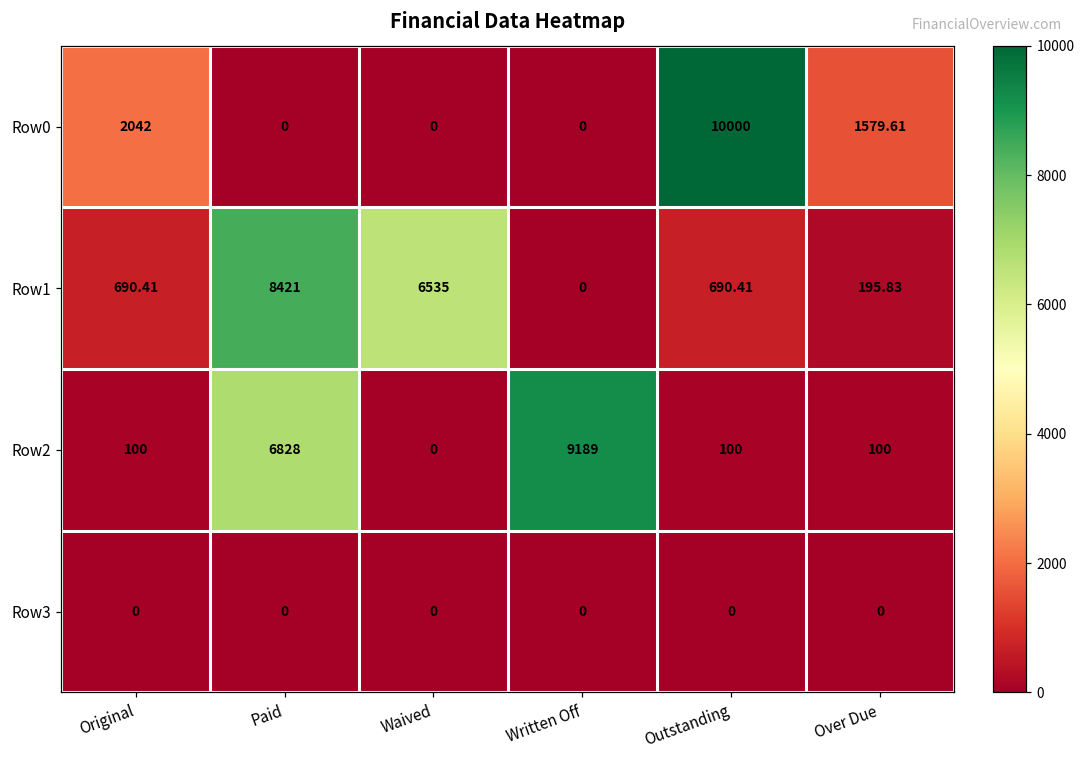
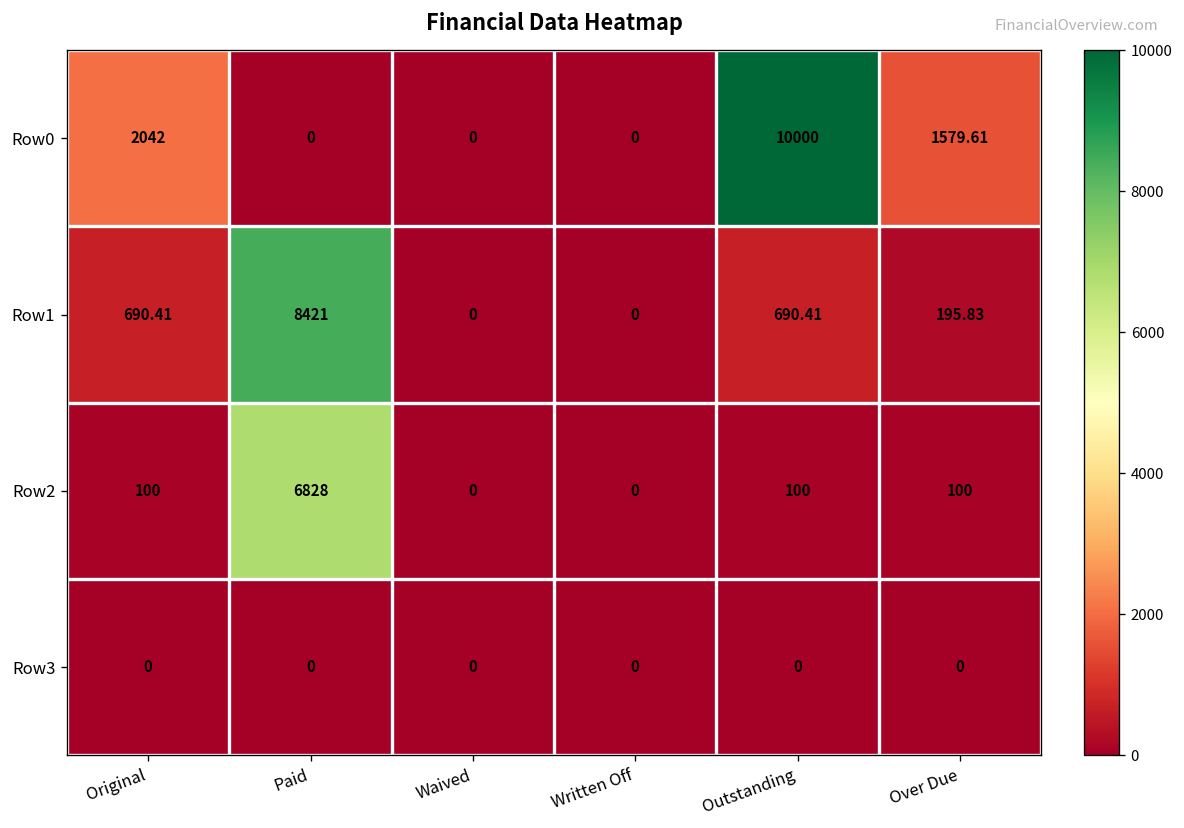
Row1, Waived: 6535 -> 0
Row2, Written Off: 9189 -> 0
